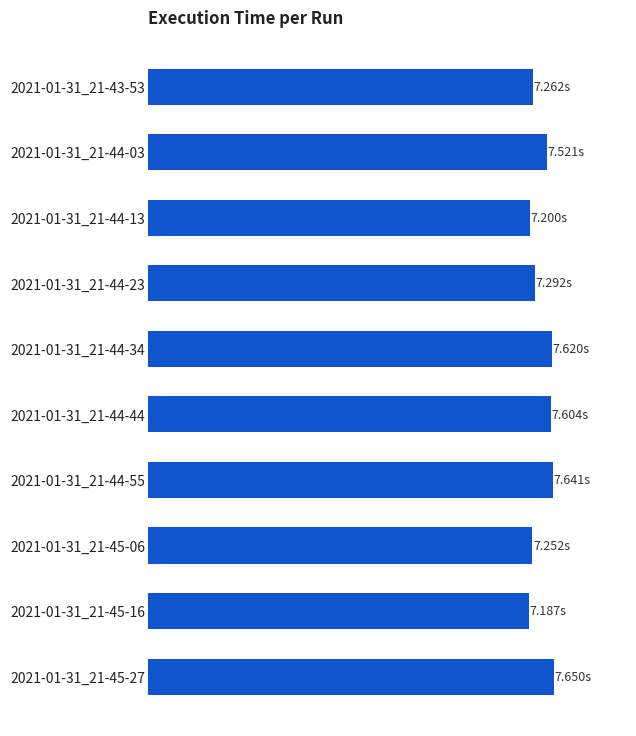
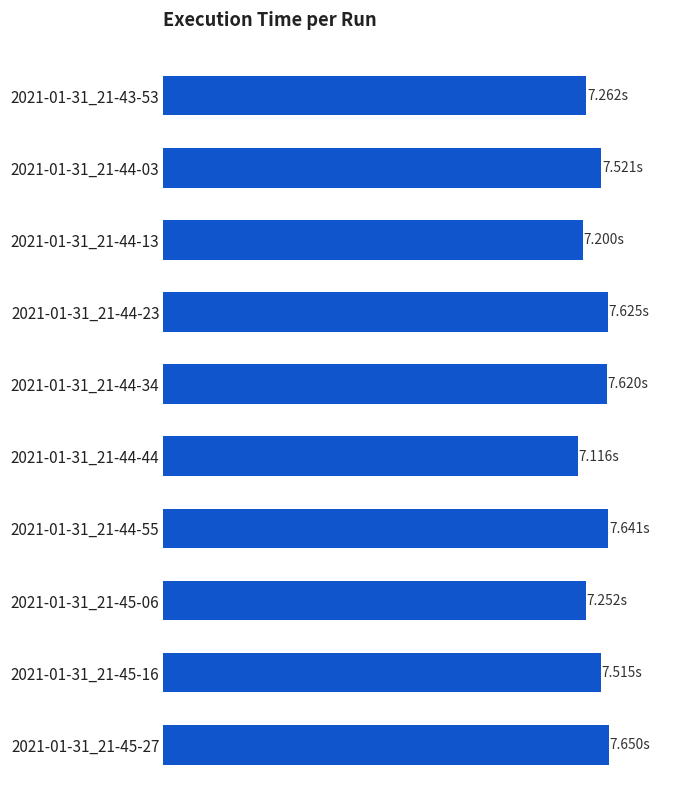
2021-01-31_21-44-23: 7.292s -> 7.625s
2021-01-31_21-44-44: 7.604s -> 7.116s
2021-01-31_21-45-16: 7.187s -> 7.515s
